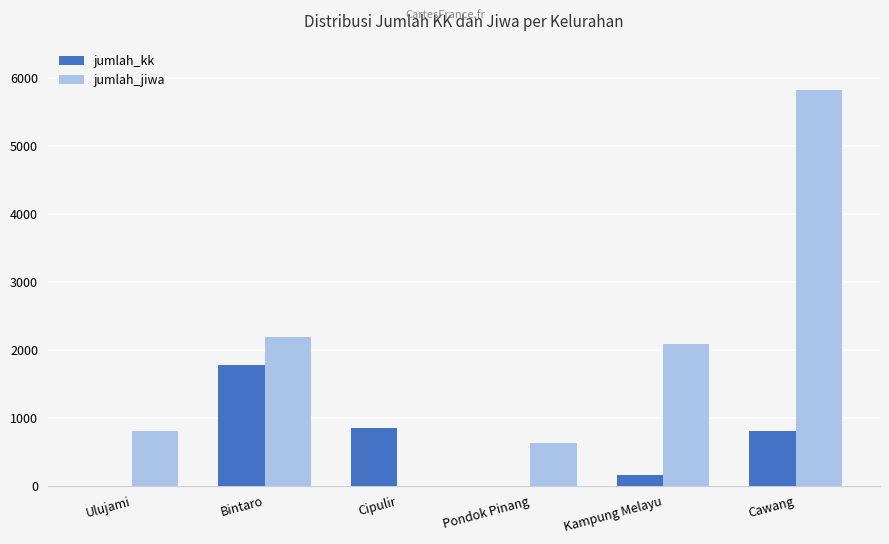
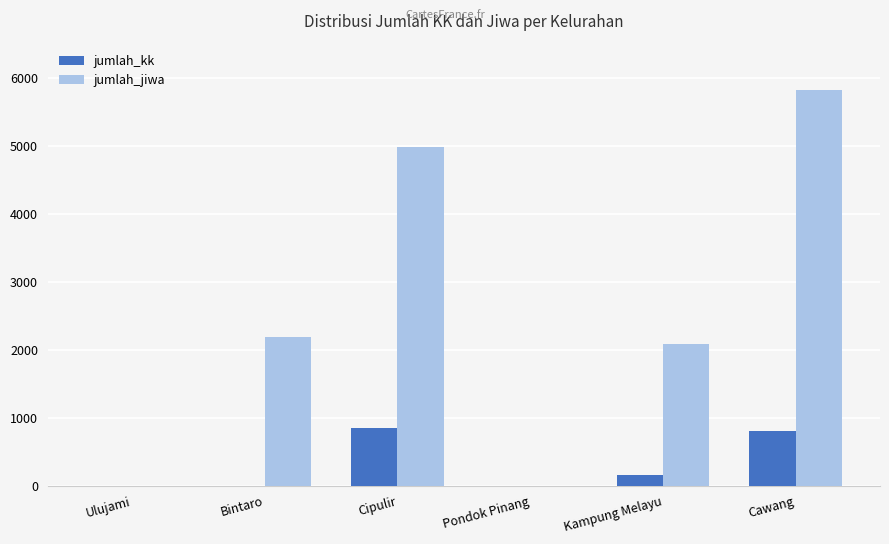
jumlah_jiwa, Ulujami: 800 -> 0
jumlah_kk, Bintaro: 1800 -> 0
jumlah_jiwa, Cipulir: 0 -> 5000
jumlah_jiwa, Pondok Pinang: 600 -> 0
